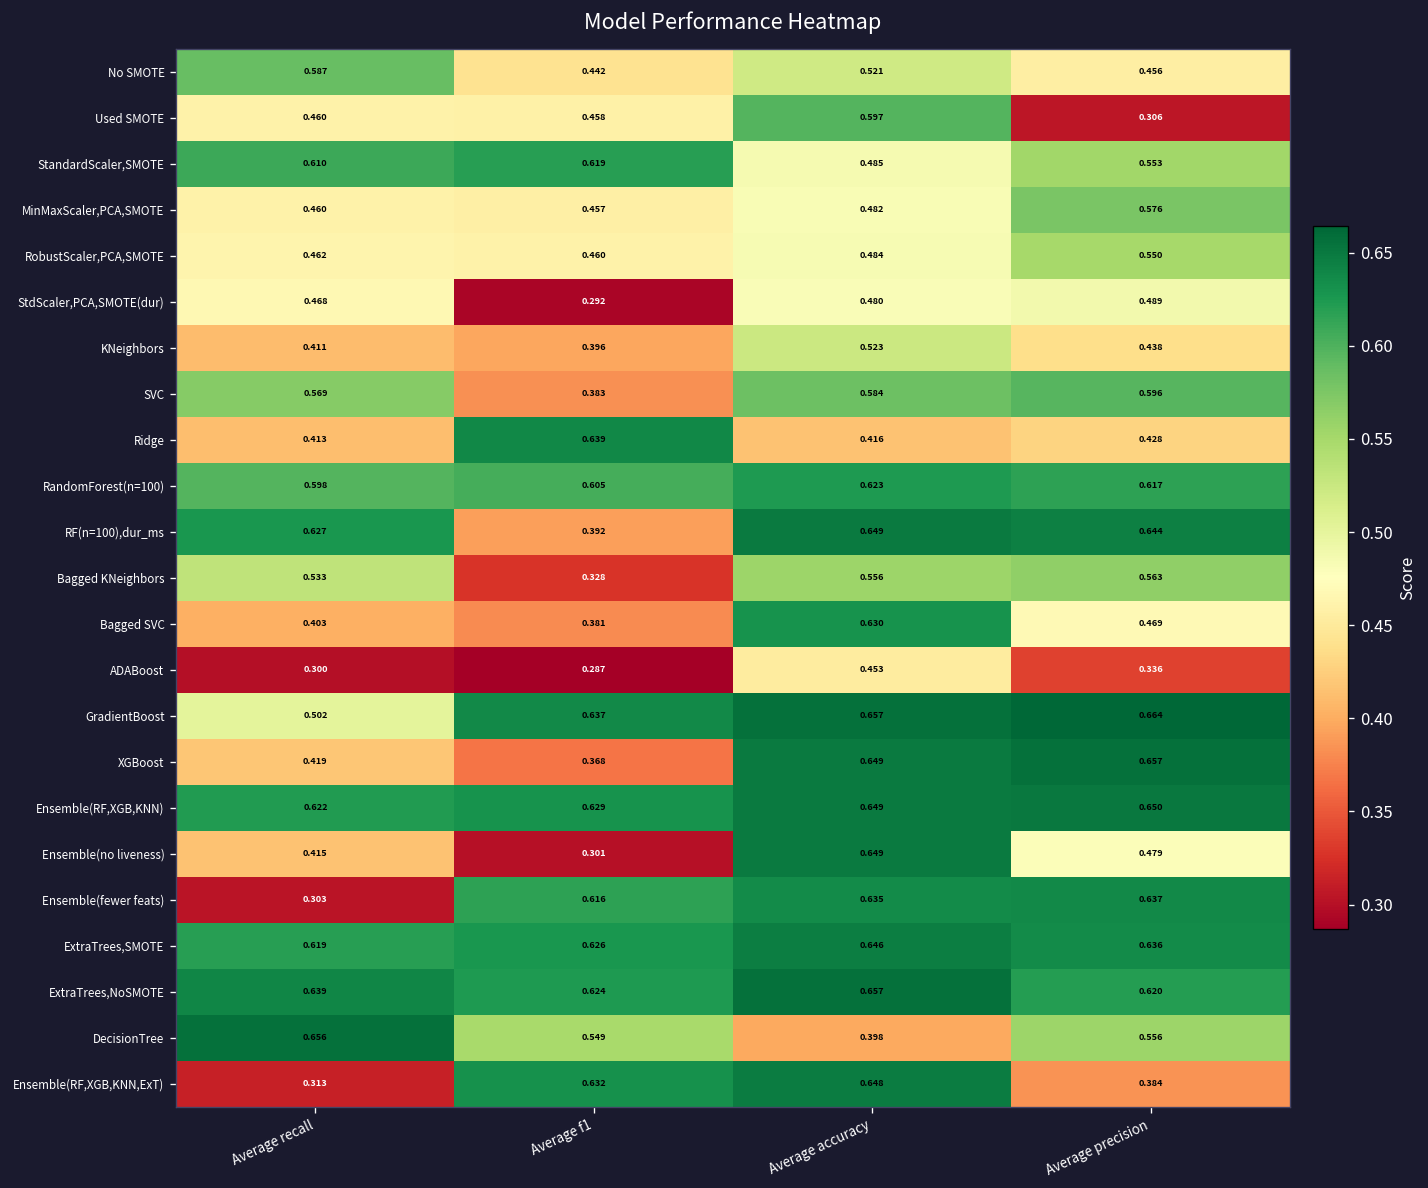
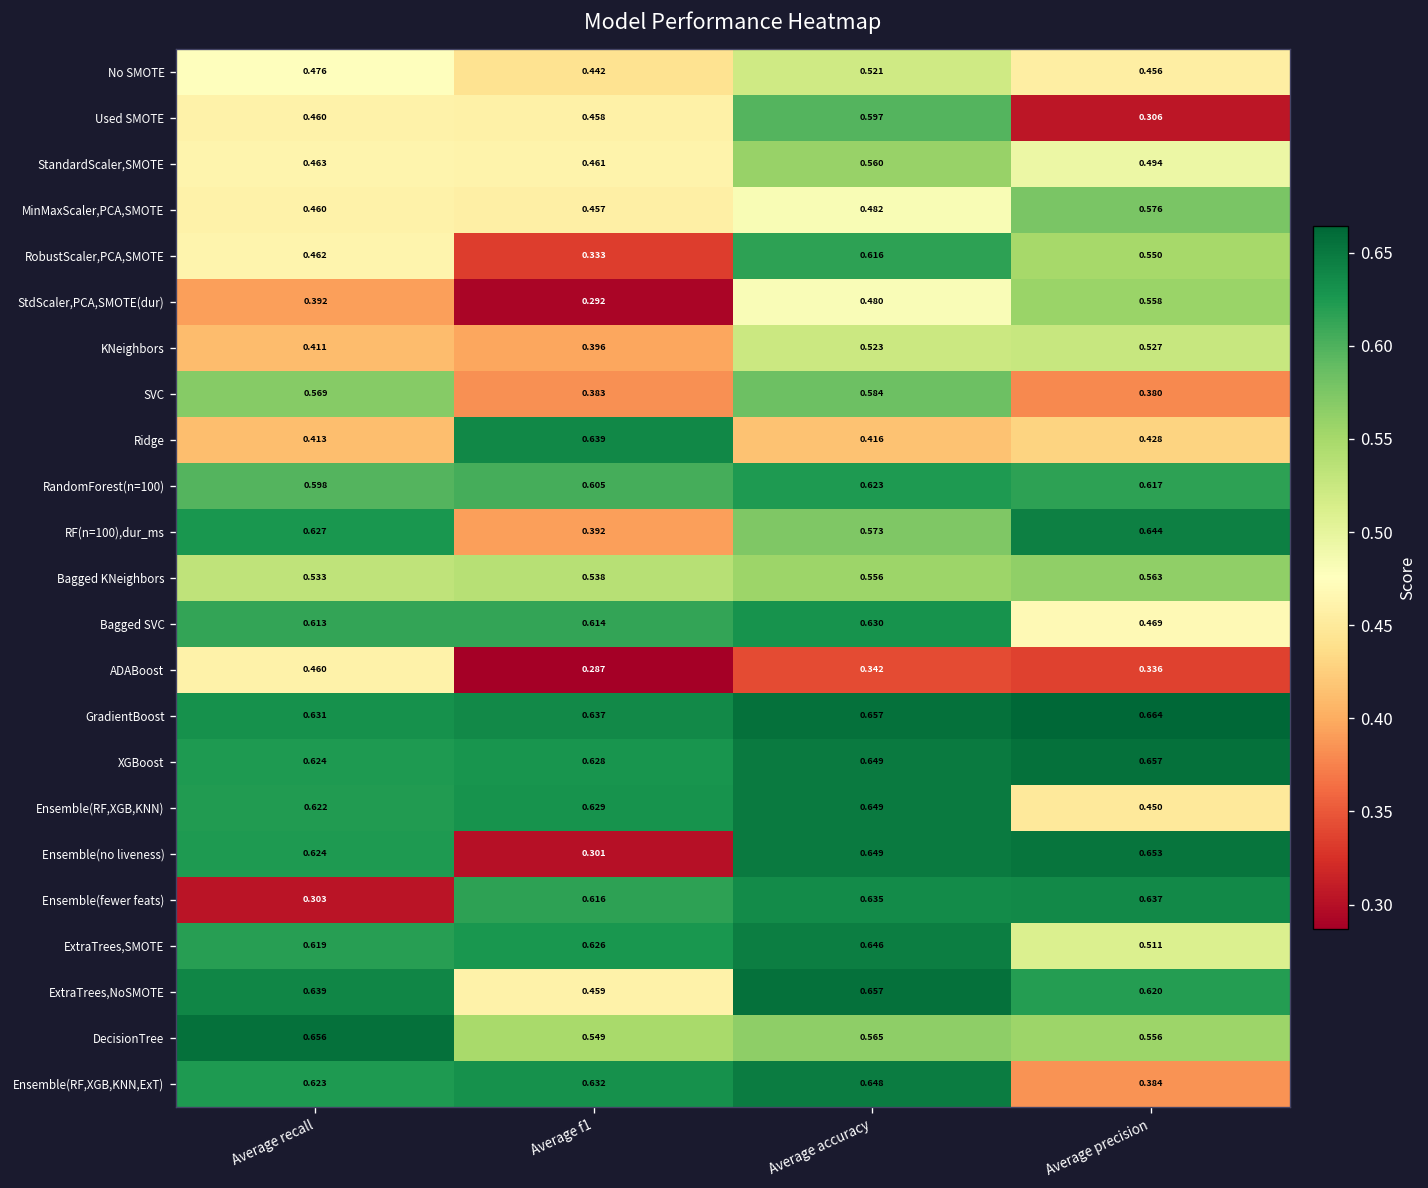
No SMOTE, Average recall: 0.587 -> 0.476
StandardScaler,SMOTE, Average recall: 0.610 -> 0.463
StandardScaler,SMOTE, Average f1: 0.619 -> 0.461
StandardScaler,SMOTE, Average accuracy: 0.485 -> 0.560
StandardScaler,SMOTE, Average precision: 0.553 -> 0.494
RobustScaler,PCA,SMOTE, Average f1: 0.460 -> 0.333
RobustScaler,PCA,SMOTE, Average accuracy: 0.484 -> 0.616
StdScaler,PCA,SMOTE(dur), Average recall: 0.468 -> 0.392
StdScaler,PCA,SMOTE(dur), Average precision: 0.489 -> 0.558
KNeighbors, Average precision: 0.438 -> 0.527
SVC, Average precision: 0.596 -> 0.380
RF(n=100),dur_ms, Average accuracy: 0.649 -> 0.573
Bagged KNeighbors, Average f1: 0.328 -> 0.538
Bagged SVC, Average recall: 0.403 -> 0.613
Bagged SVC, Average f1: 0.381 -> 0.614
ADABoost, Average recall: 0.300 -> 0.460
ADABoost, Average accuracy: 0.453 -> 0.342
GradientBoost, Average recall: 0.502 -> 0.631
XGBoost, Average recall: 0.419 -> 0.624
XGBoost, Average f1: 0.368 -> 0.628
Ensemble(RF,XGB,KNN), Average precision: 0.650 -> 0.450
Ensemble(no liveness), Average recall: 0.415 -> 0.624
Ensemble(no liveness), Average precision: 0.479 -> 0.653
ExtraTrees,SMOTE, Average precision: 0.636 -> 0.511
ExtraTrees,NoSMOTE, Average f1: 0.624 -> 0.459
DecisionTree, Average accuracy: 0.398 -> 0.565
Ensemble(RF,XGB,KNN,ExT), Average recall: 0.313 -> 0.623
